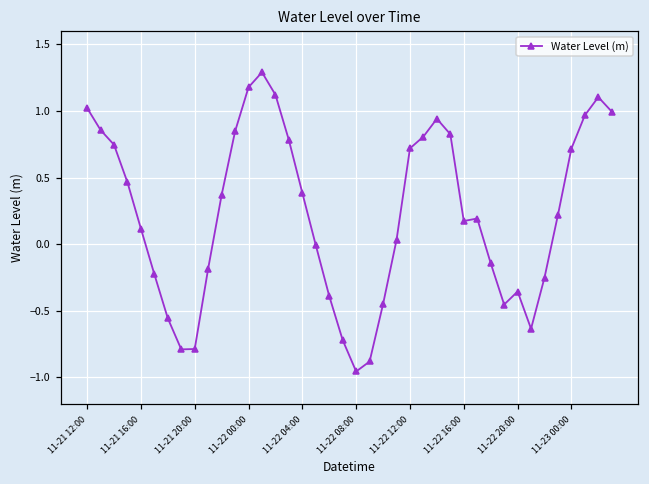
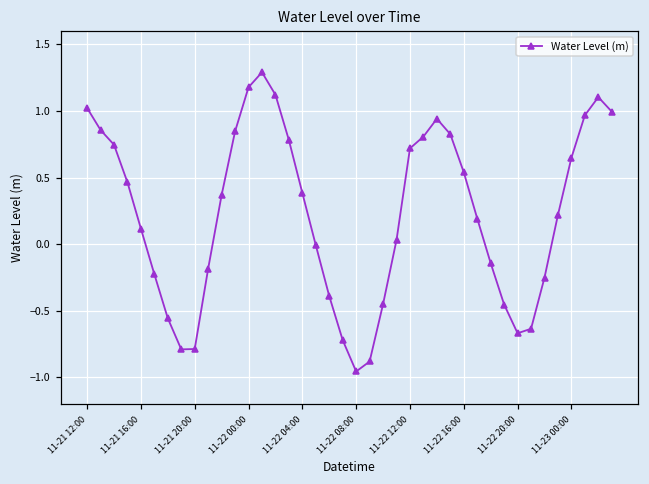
11-22 16:00: 0.17 -> 0.54
11-22 20:00: -0.36 -> -0.67
11-23 00:00: 0.72 -> 0.65
